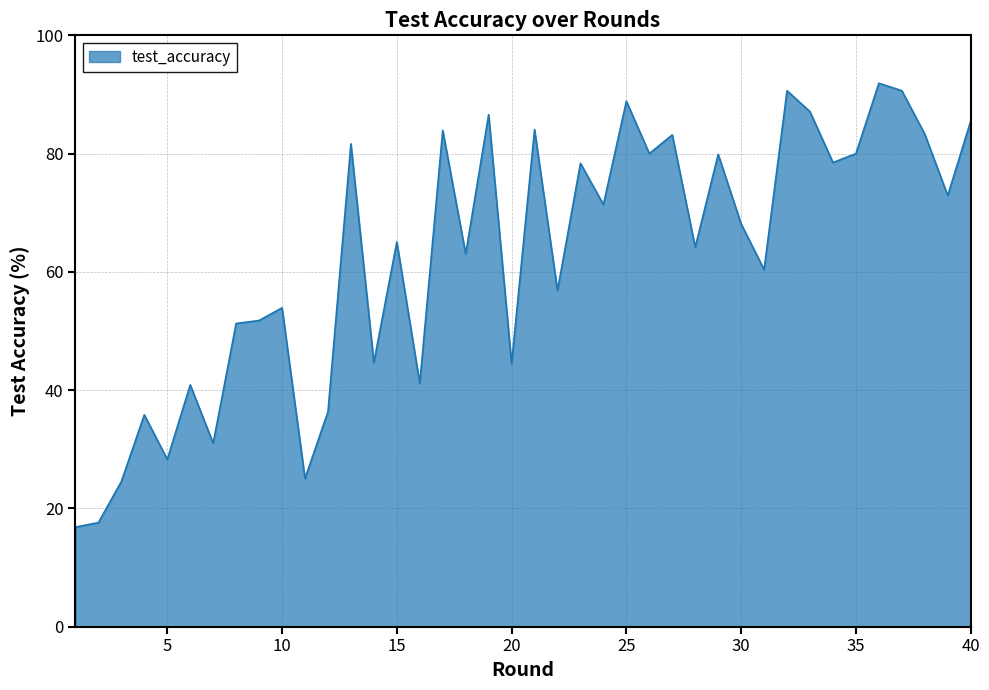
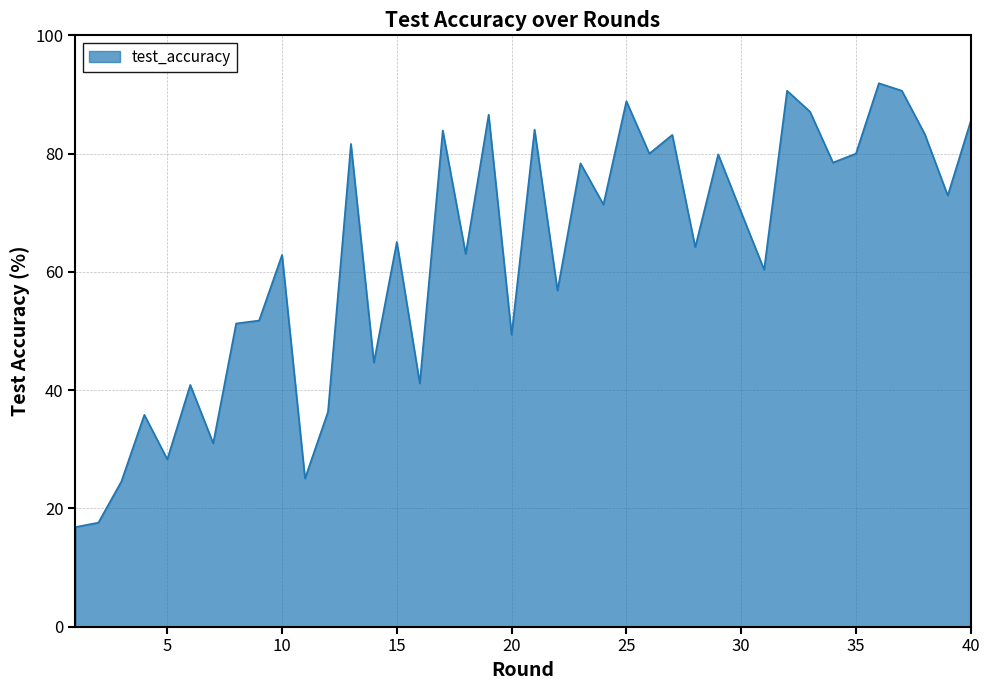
10: 54 -> 63
20: 44 -> 49
30: 68 -> 70
